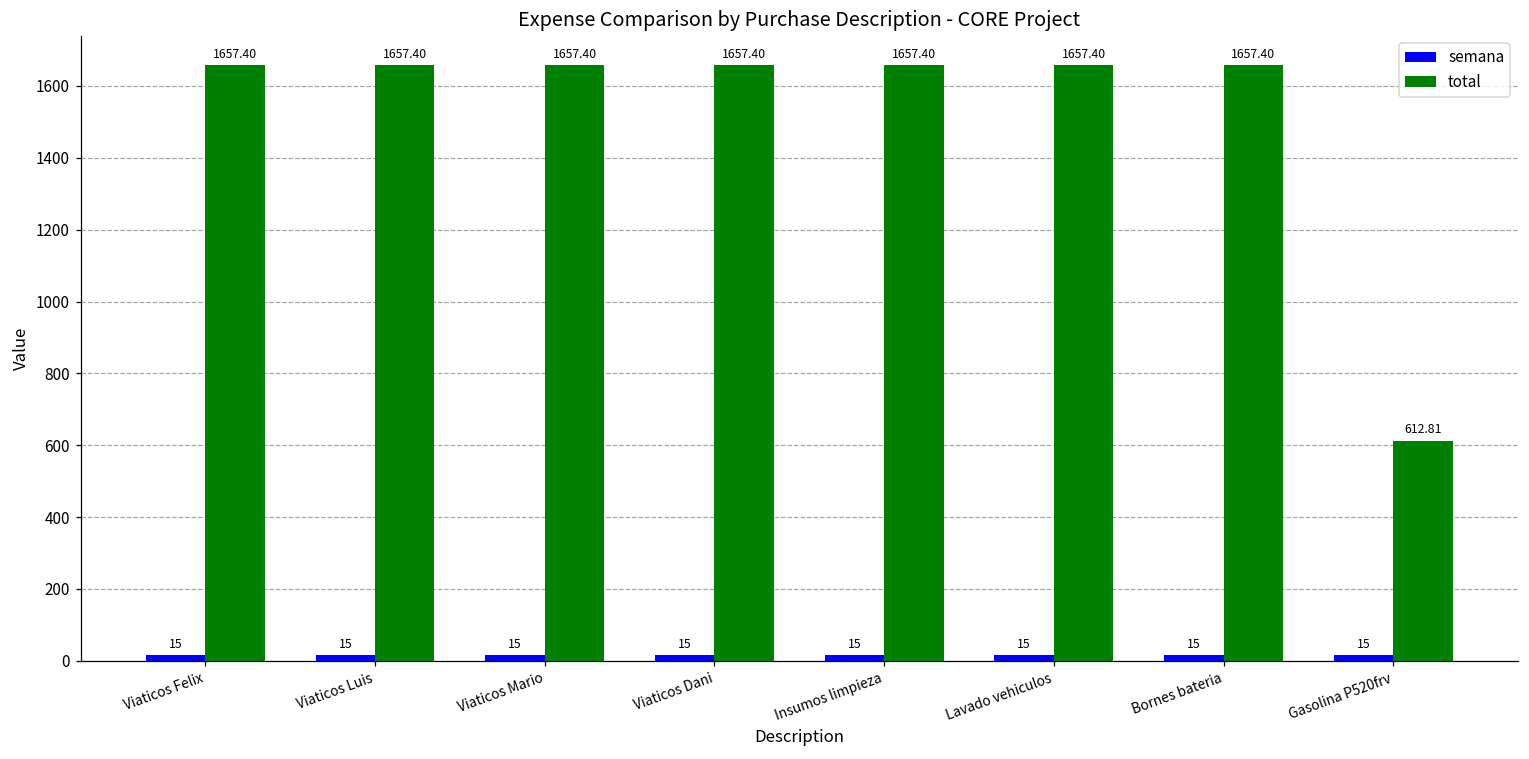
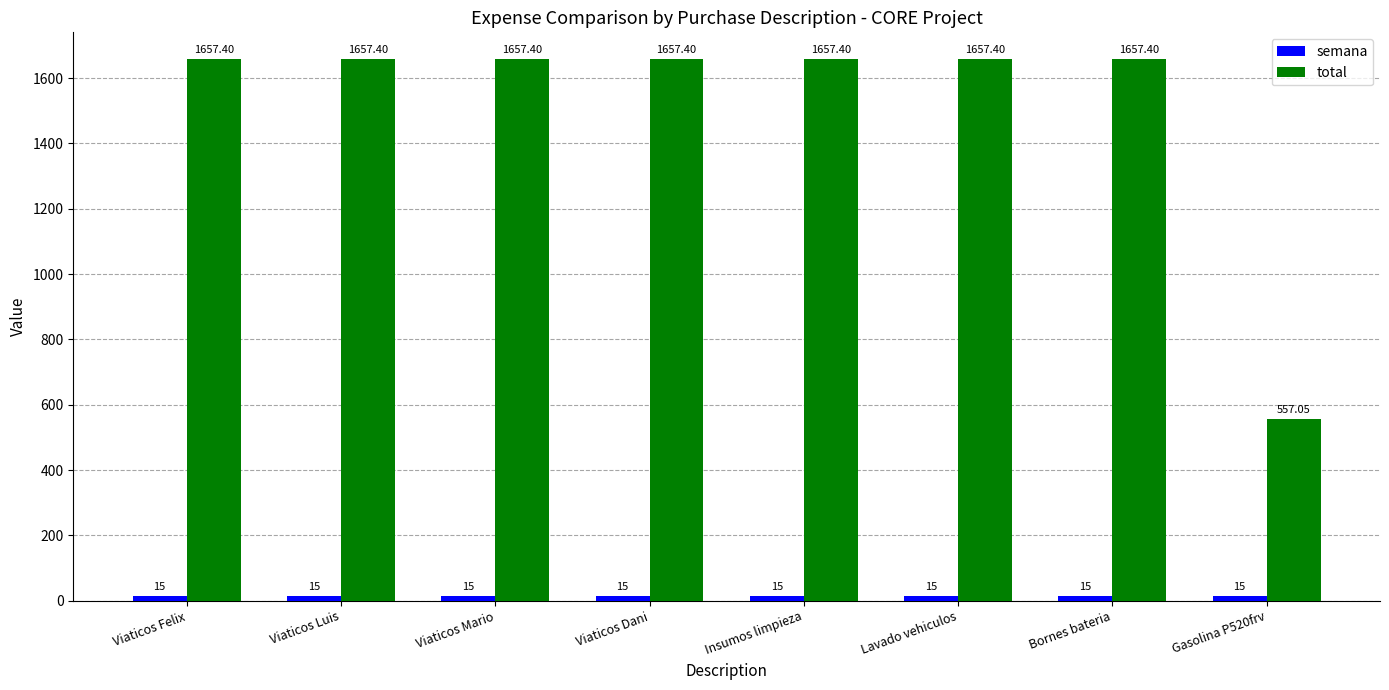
total, Gasolina P520frv: 612.81 -> 557.05
